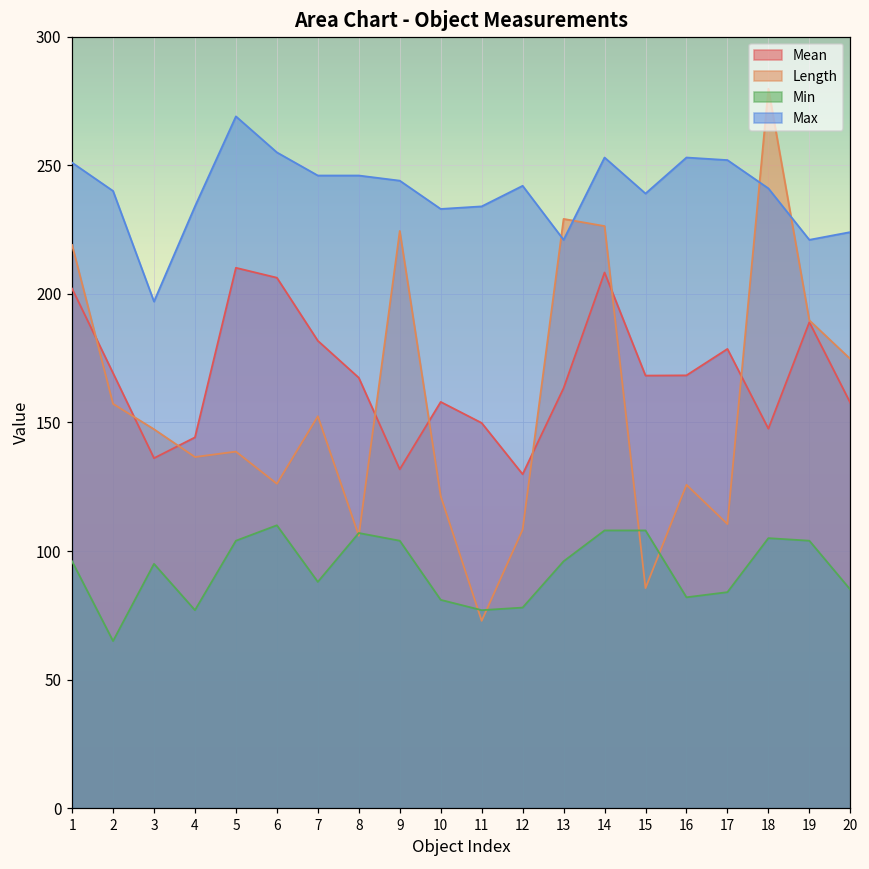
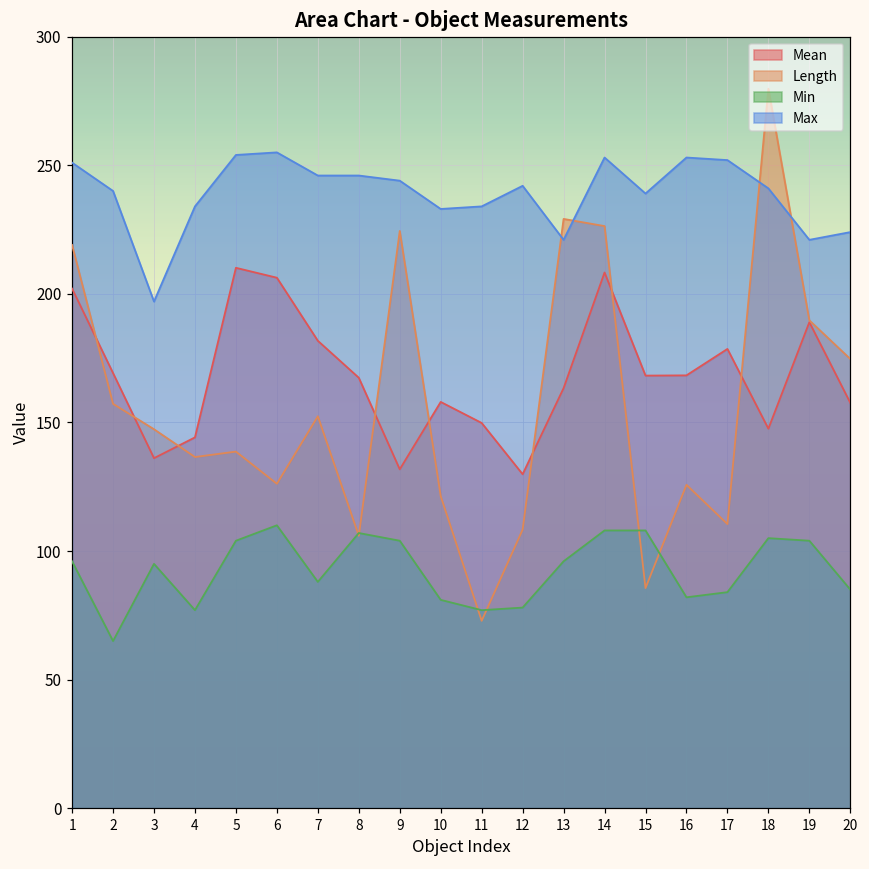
Max, 5: 269 -> 254
